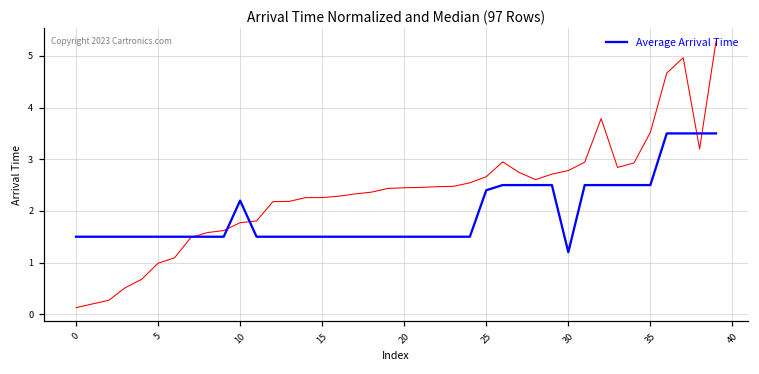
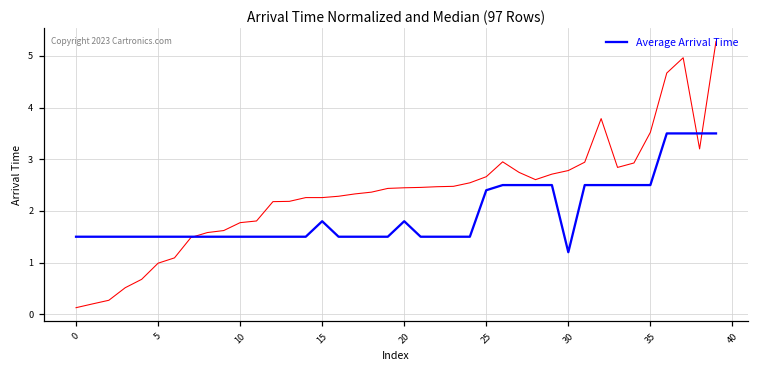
Average Arrival Time, 10: 2.2 -> 1.5
Average Arrival Time, 15: 1.5 -> 1.8
Average Arrival Time, 20: 1.5 -> 1.8
